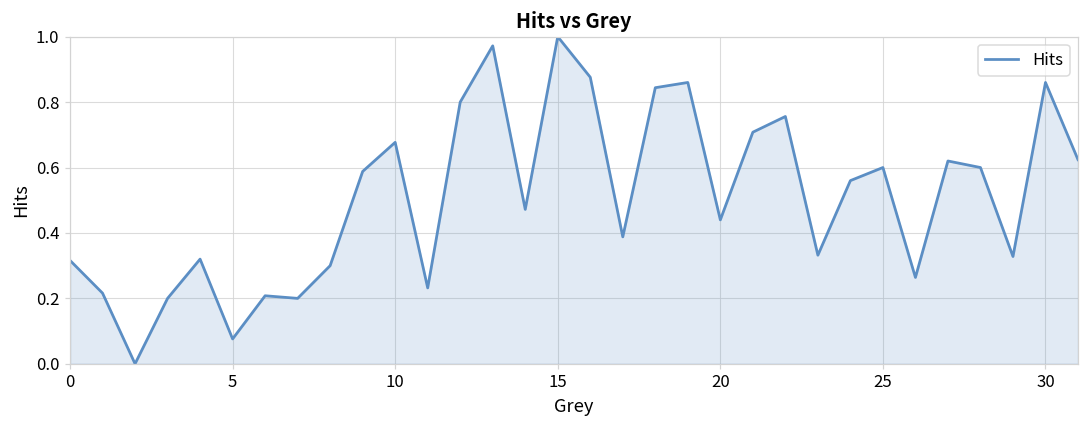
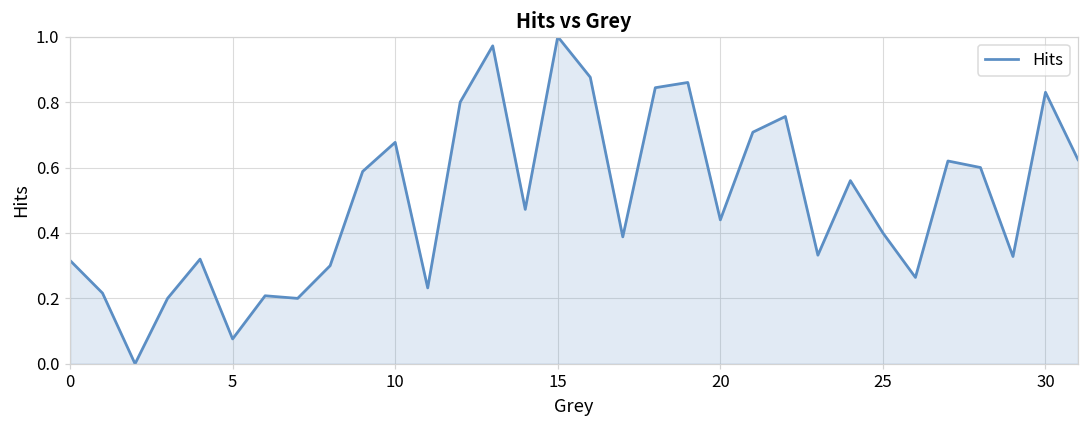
25: 0.6 -> 0.4
30: 0.86 -> 0.83
